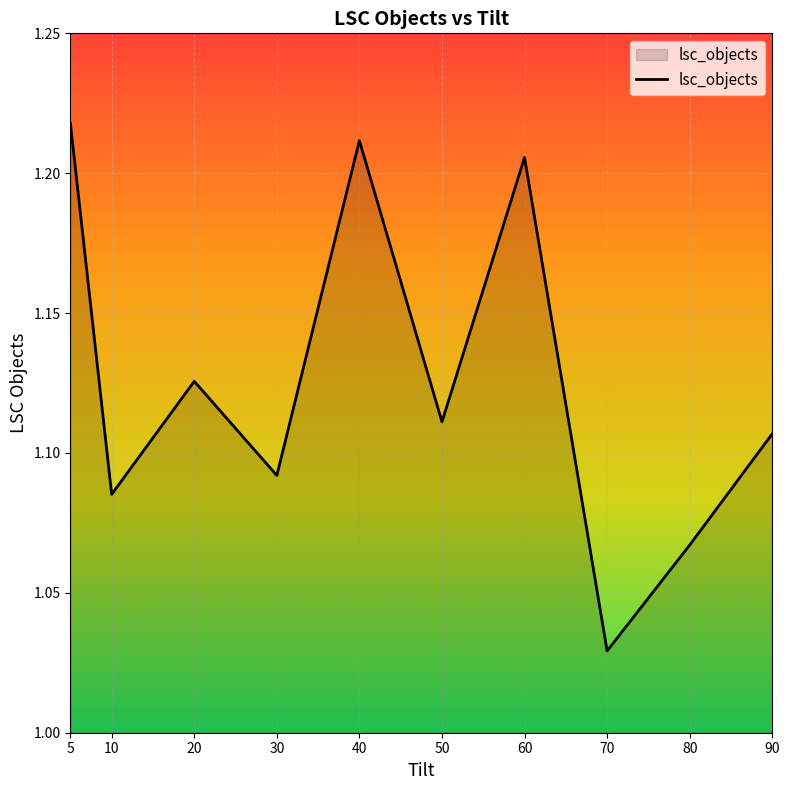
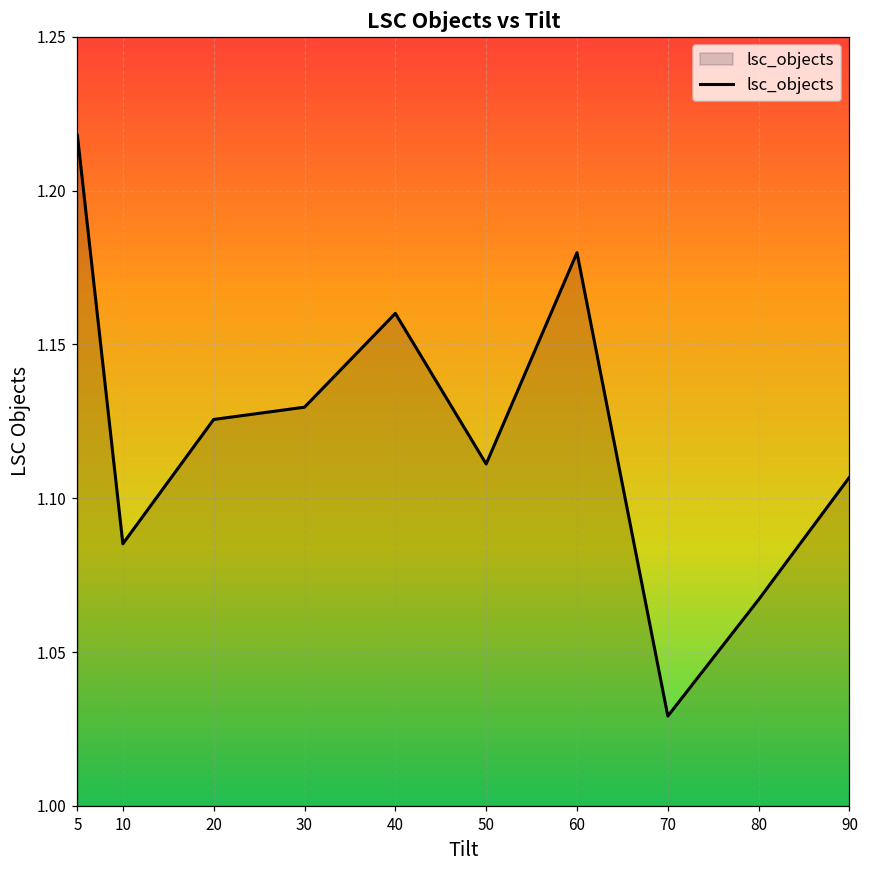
30: 1.092 -> 1.130
40: 1.212 -> 1.160
60: 1.206 -> 1.180
